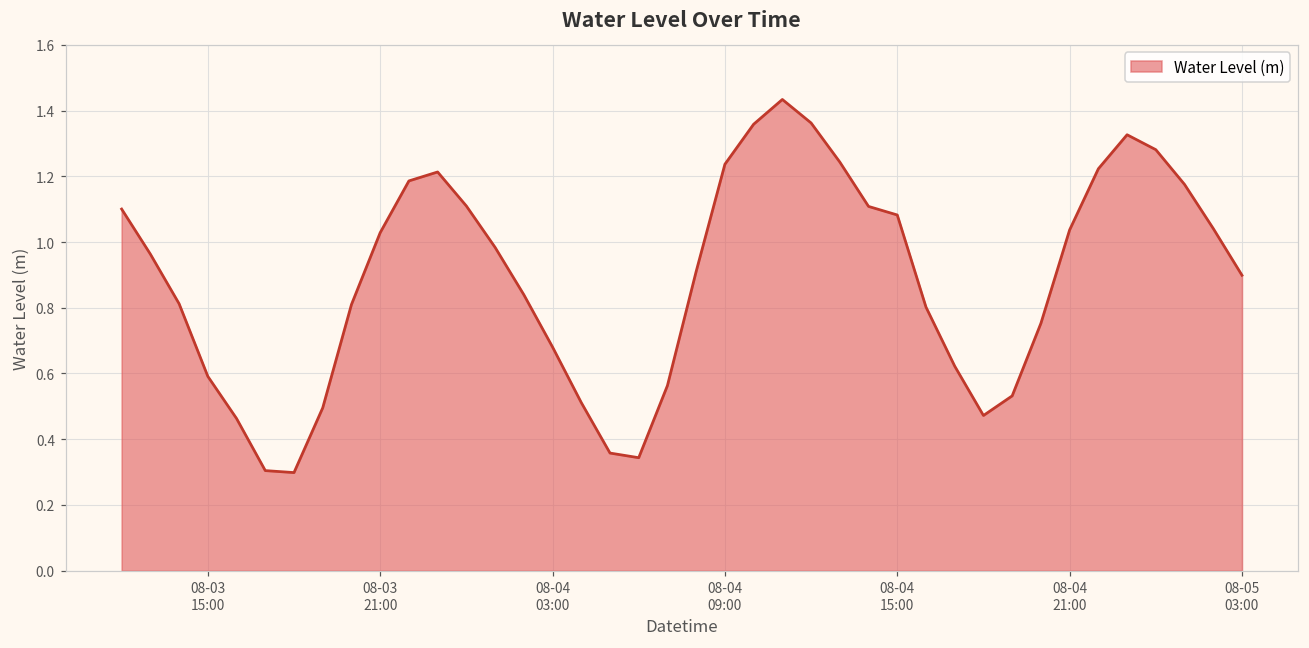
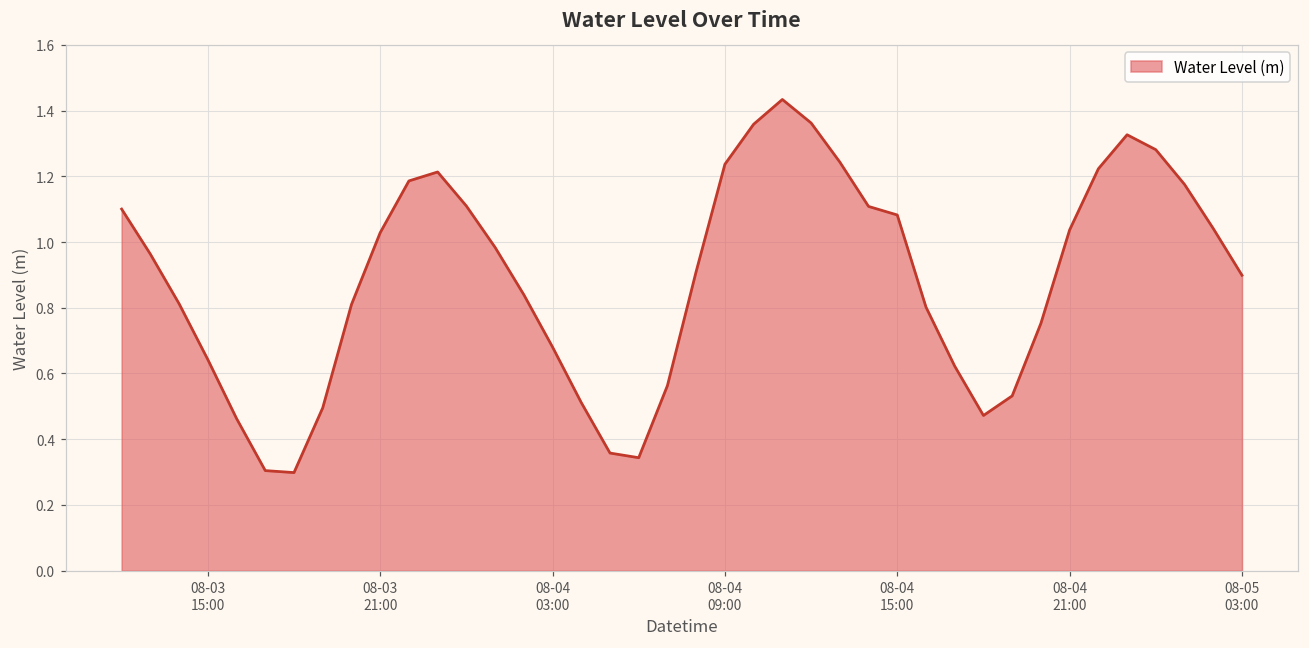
08-03 15:00: 0.59 -> 0.64
